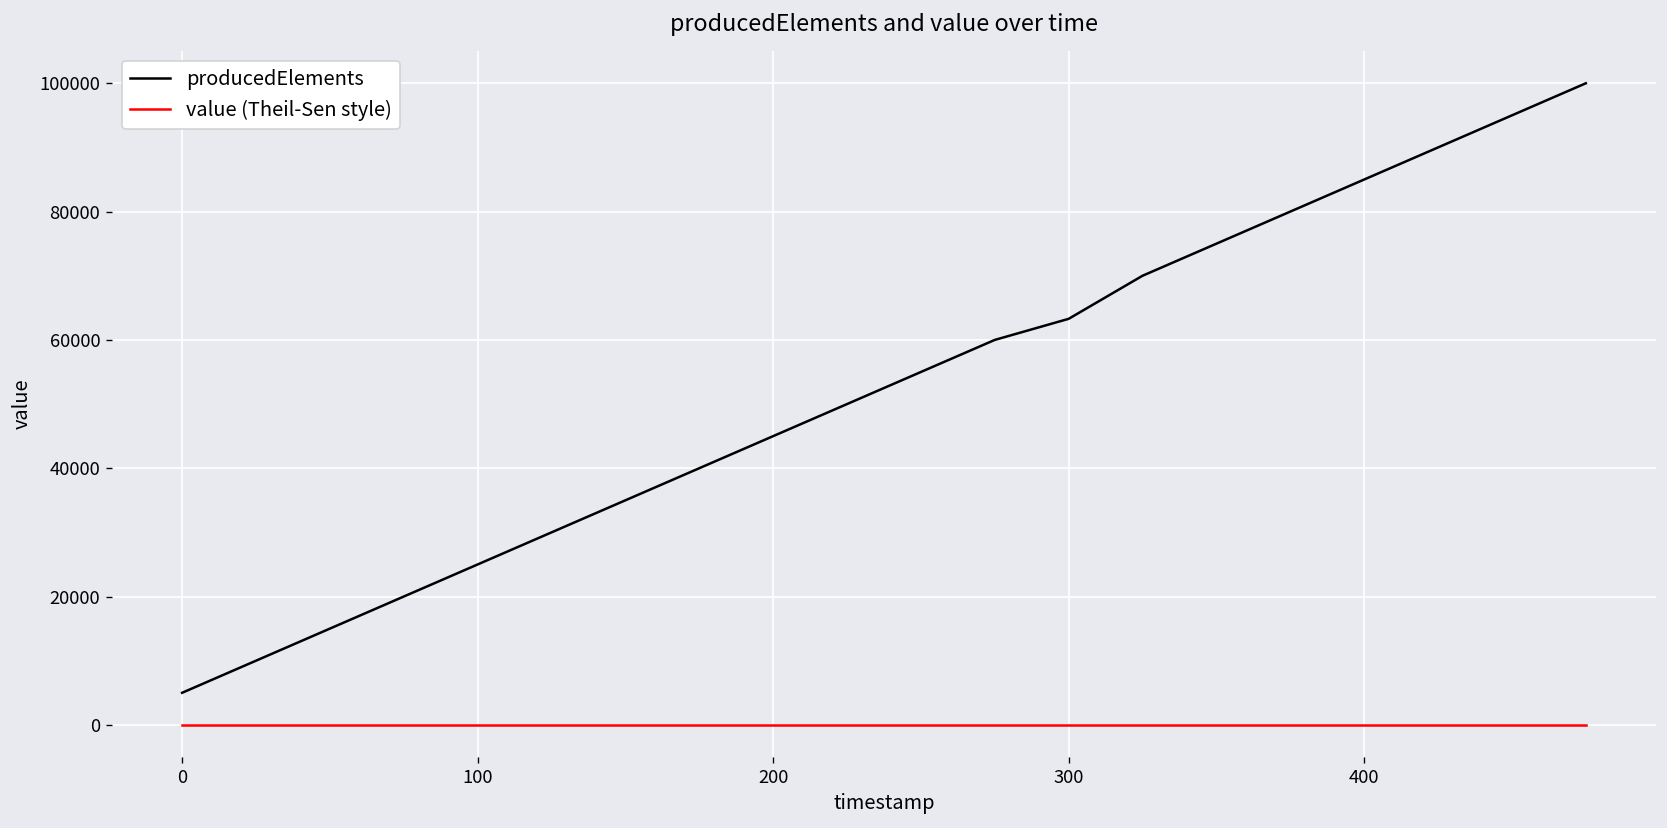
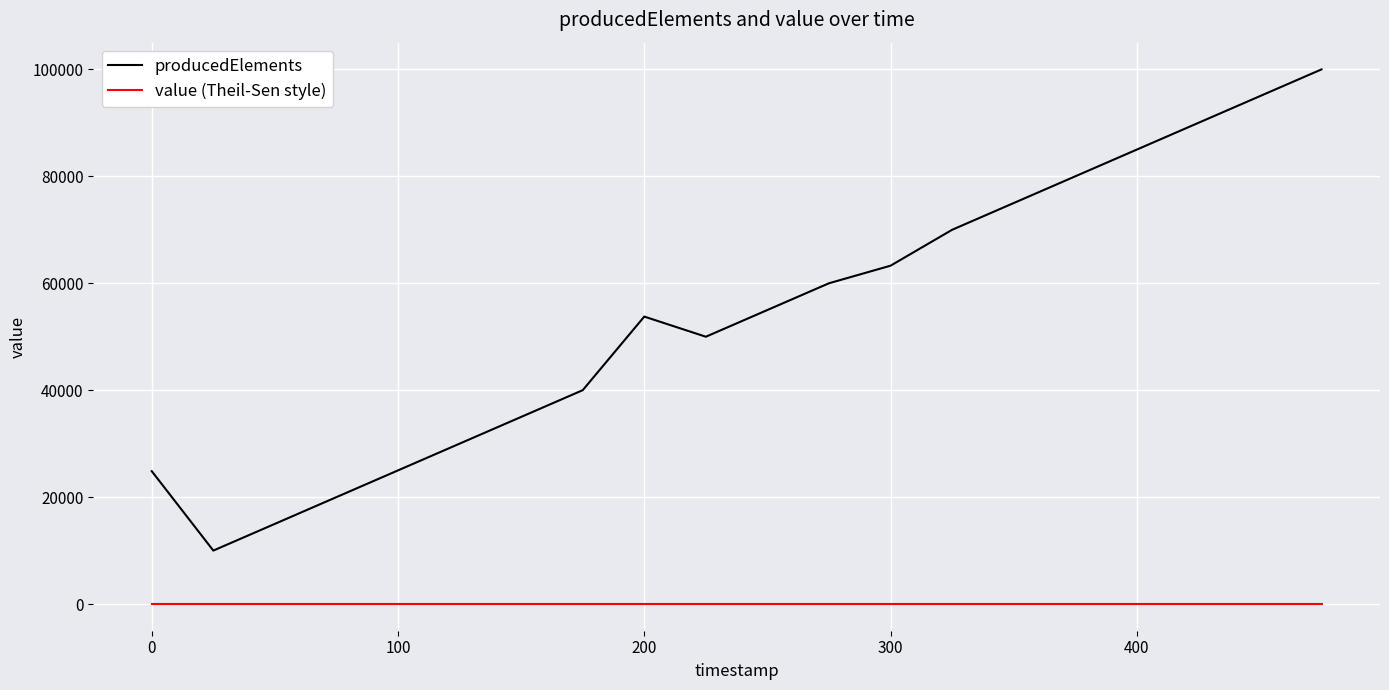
producedElements, 0: 5000 -> 25000
producedElements, 200: 45000 -> 54000
